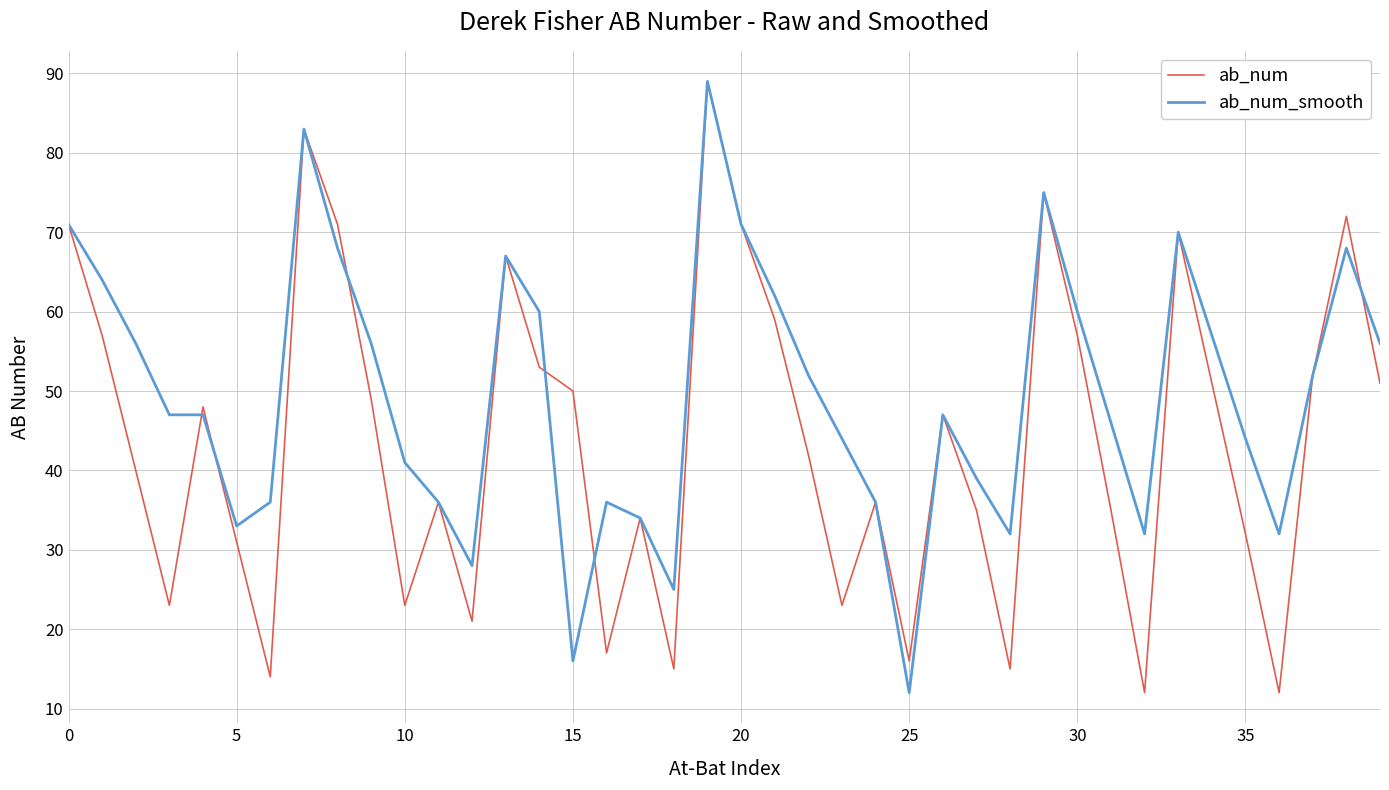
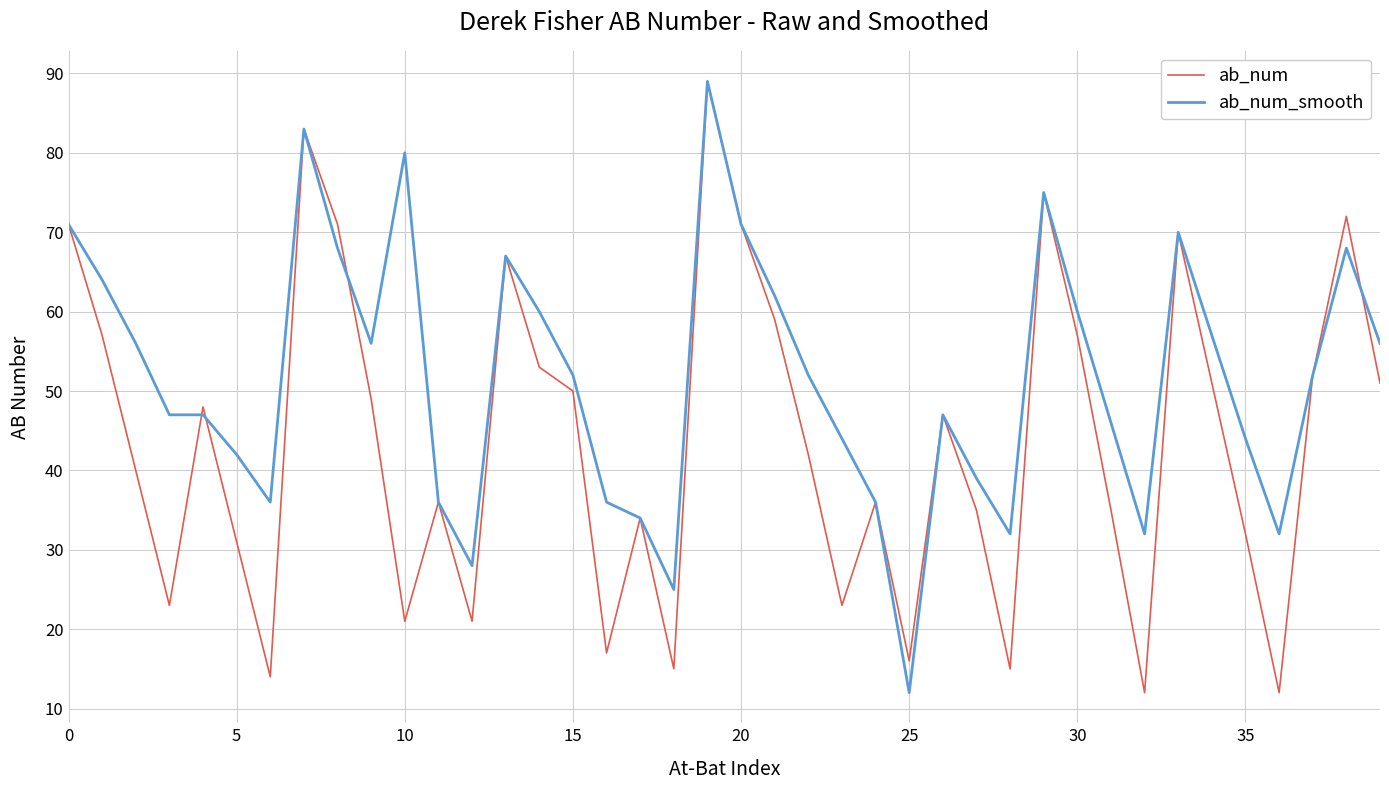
ab_num_smooth, 5: 33 -> 42
ab_num, 10: 23 -> 21
ab_num_smooth, 10: 41 -> 80
ab_num_smooth, 15: 16 -> 52
